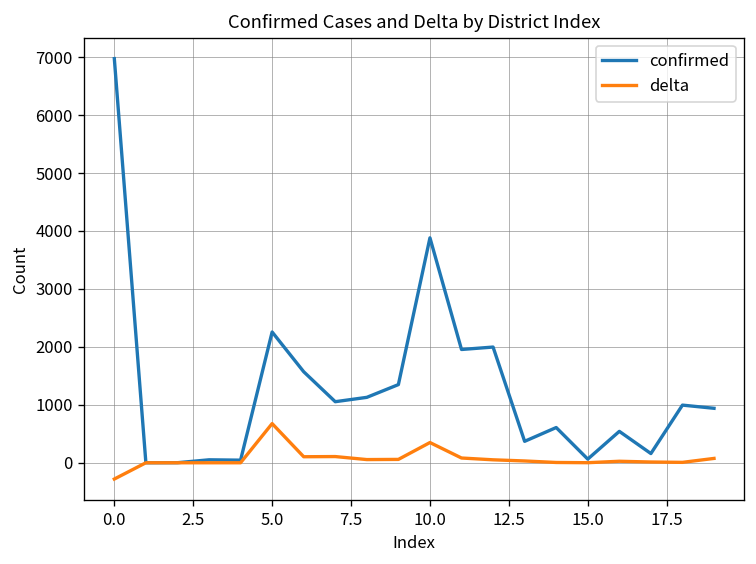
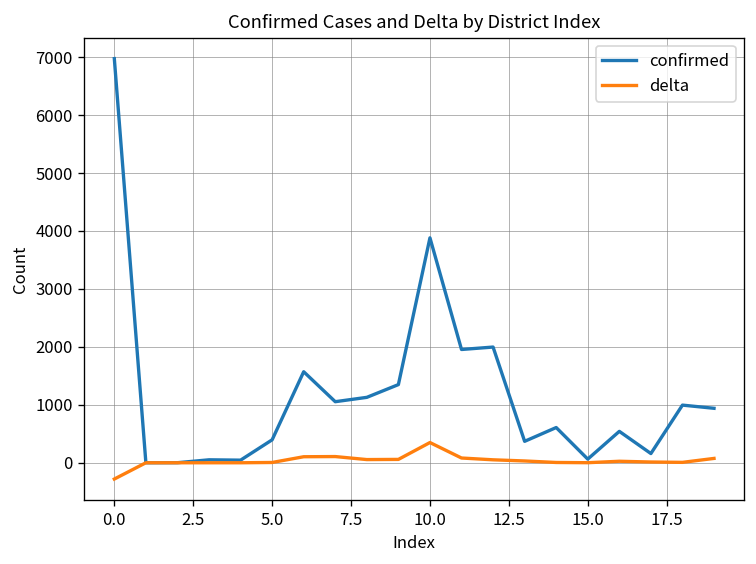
confirmed, 5.0: 2300 -> 400
delta, 5.0: 700 -> 0
